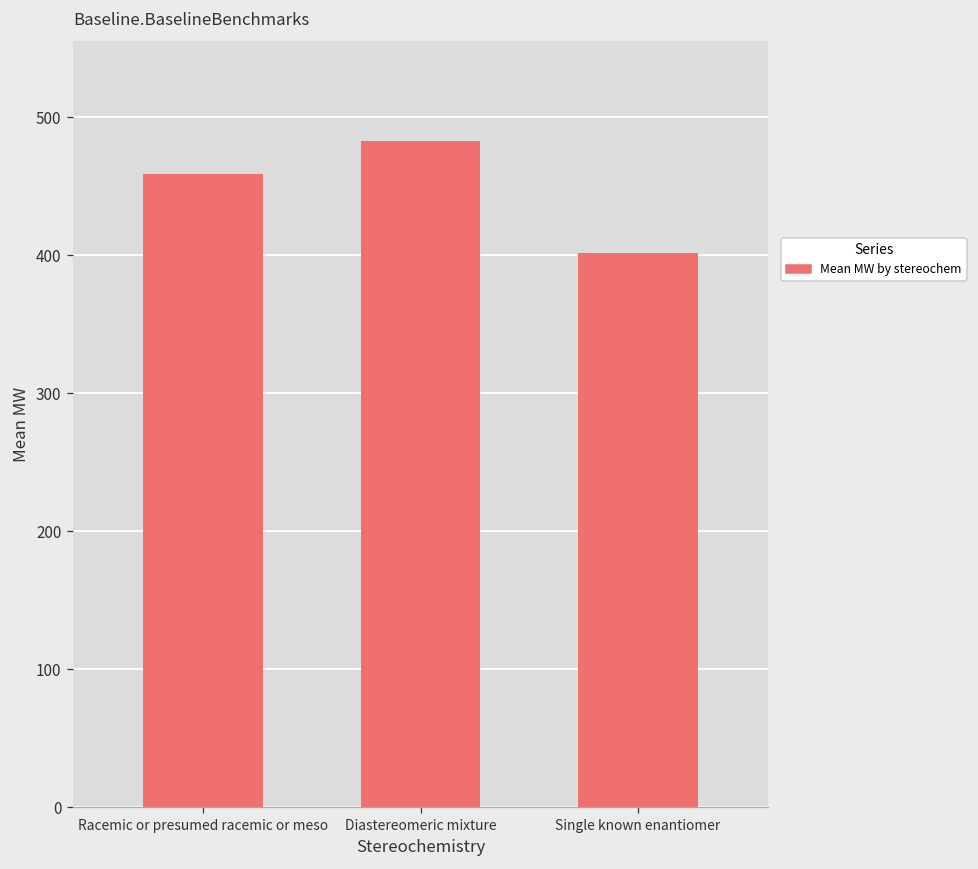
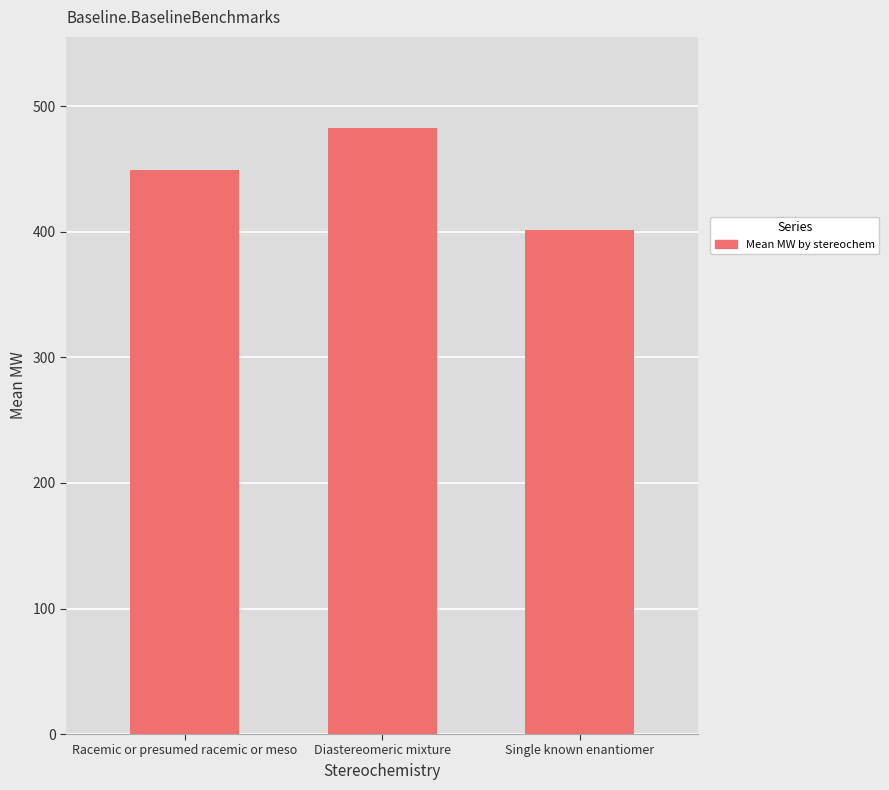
Racemic or presumed racemic or meso: 459 -> 449
